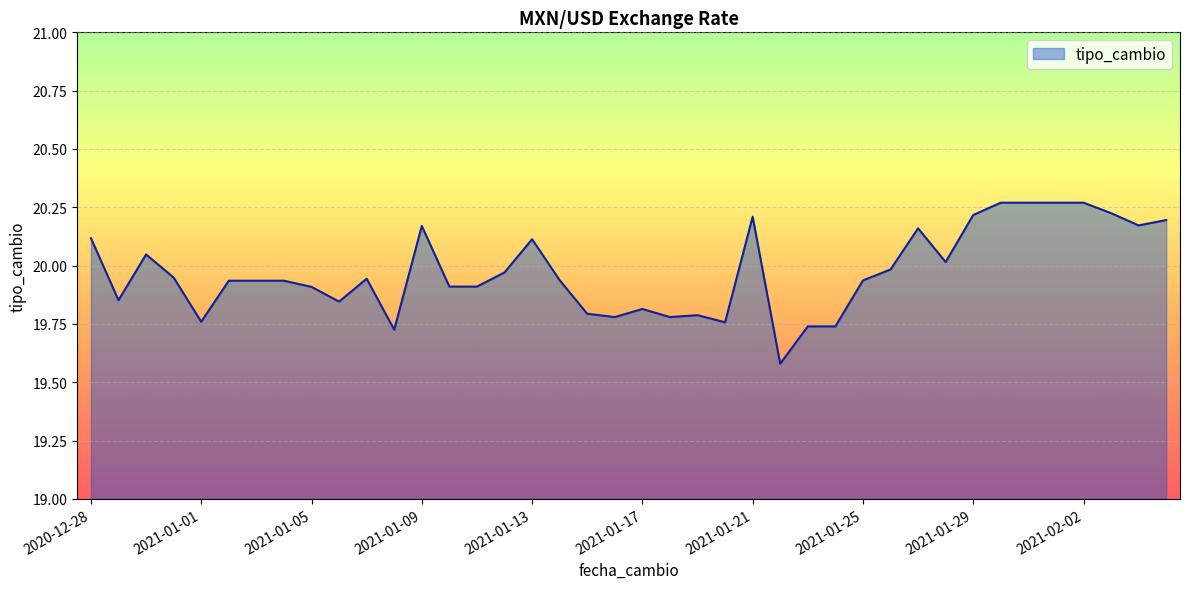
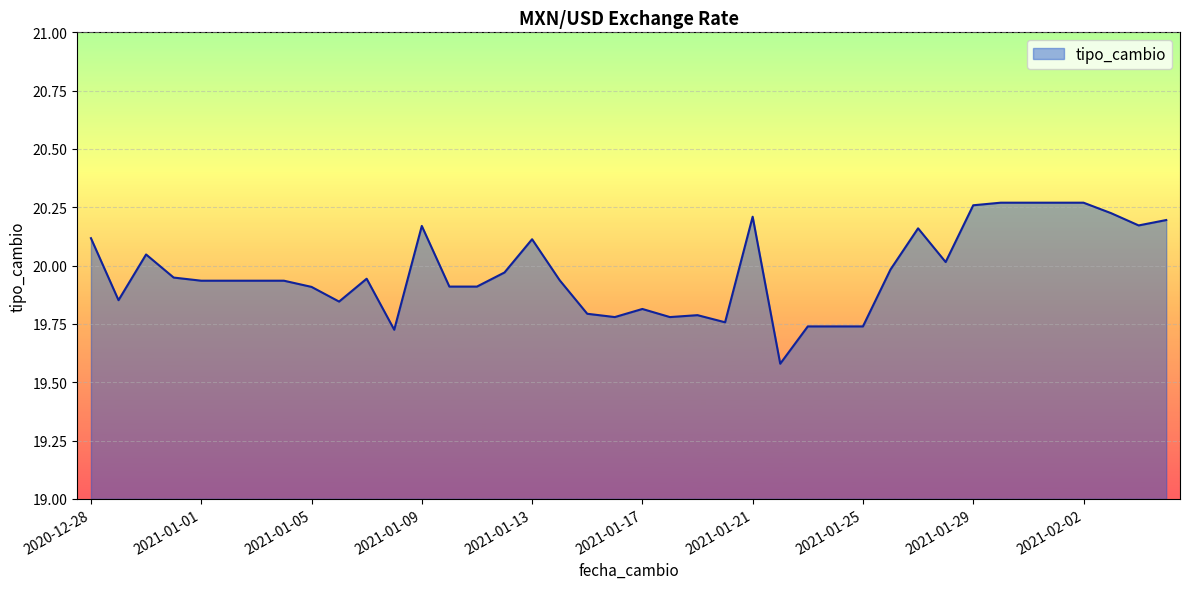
2021-01-01: 19.76 -> 19.94
2021-01-25: 19.94 -> 19.74
2021-01-29: 20.22 -> 20.26
